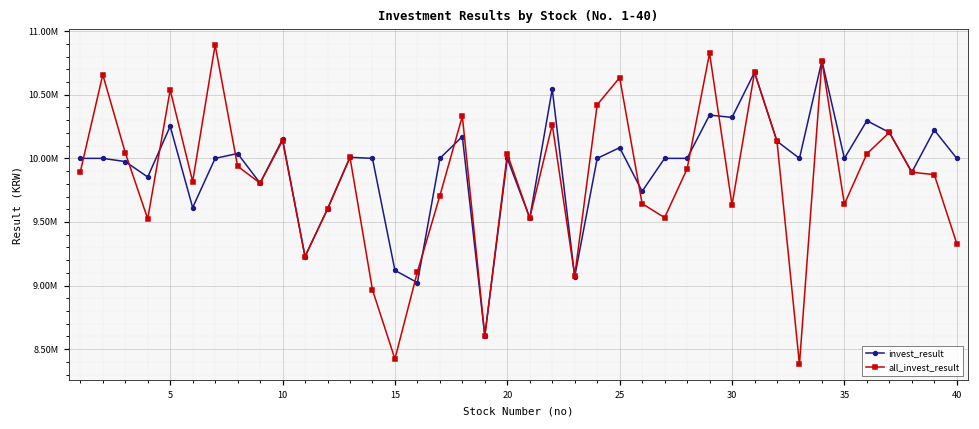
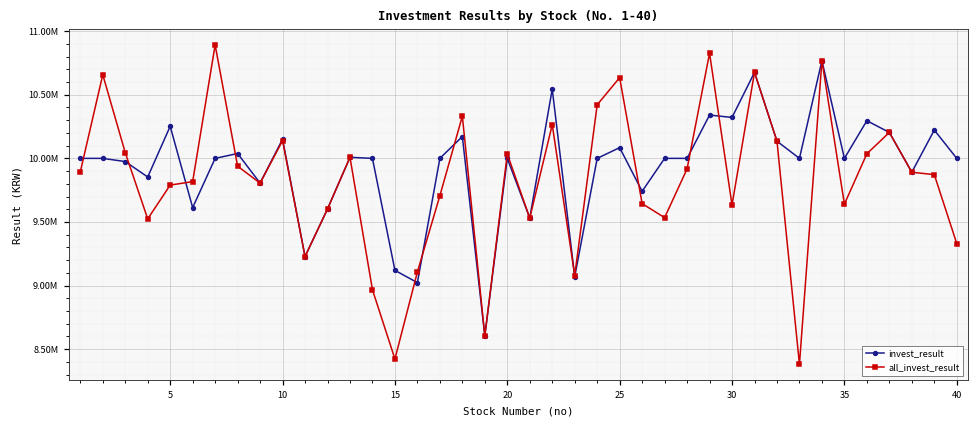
all_invest_result, 5: 10540000 -> 9790000
